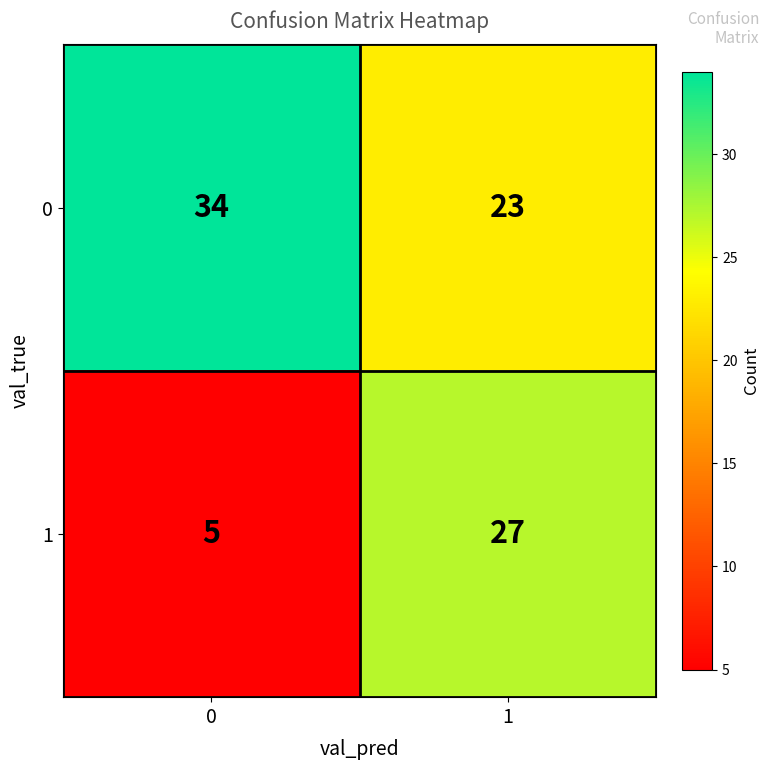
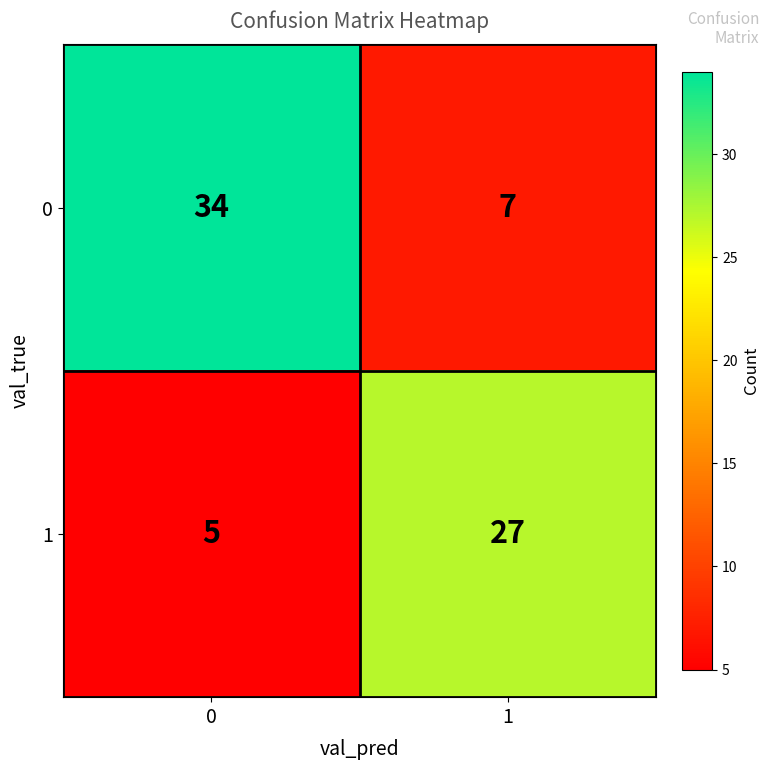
0, 1: 23 -> 7
